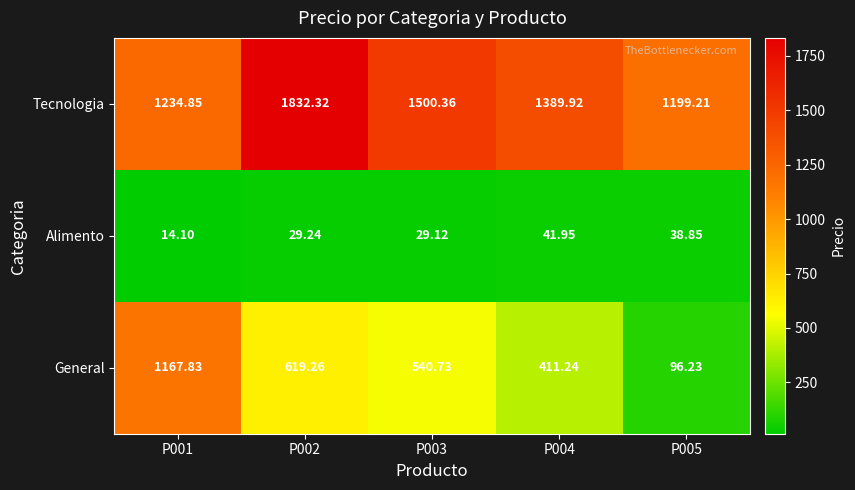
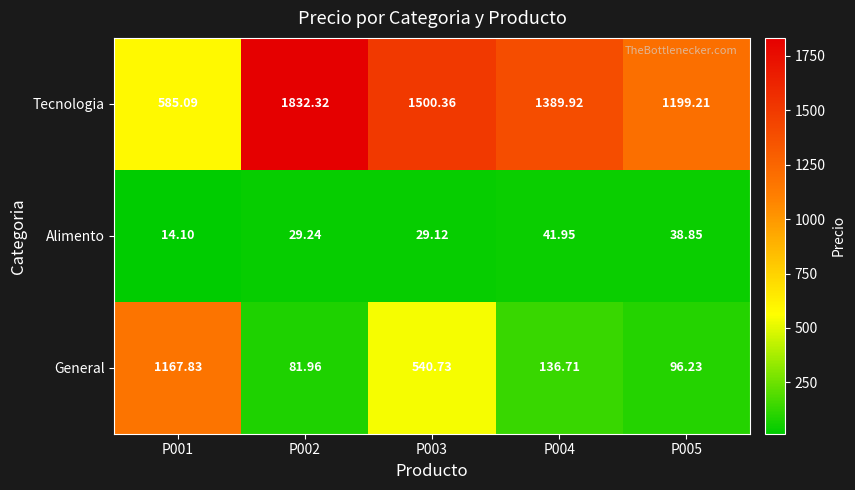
Tecnologia, P001: 1234.85 -> 585.09
General, P002: 619.26 -> 81.96
General, P004: 411.24 -> 136.71
